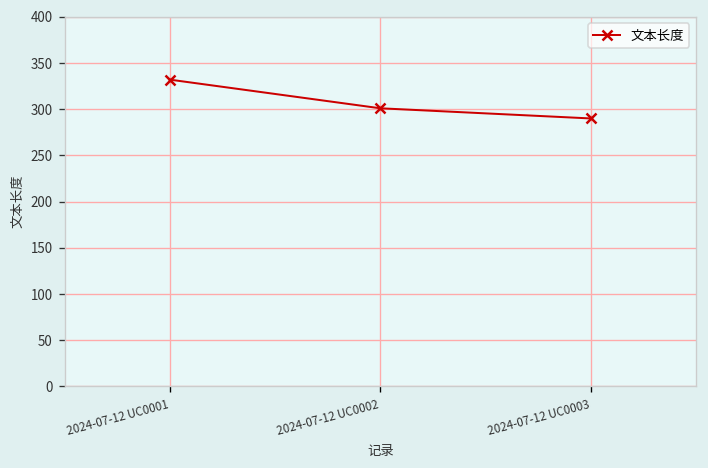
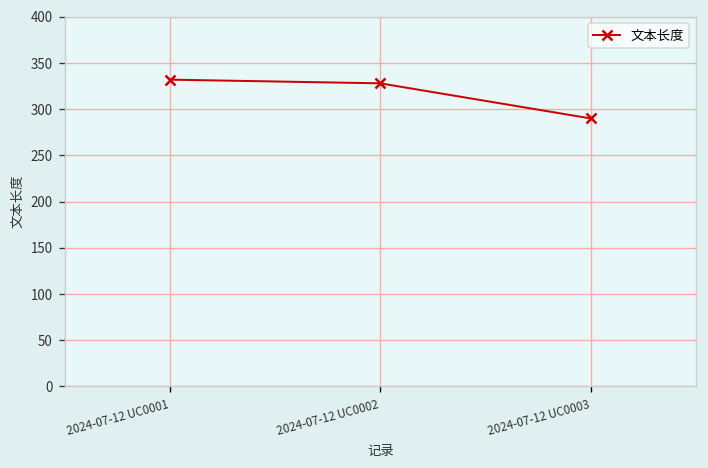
2024-07-12 UC0002: 300 -> 330
